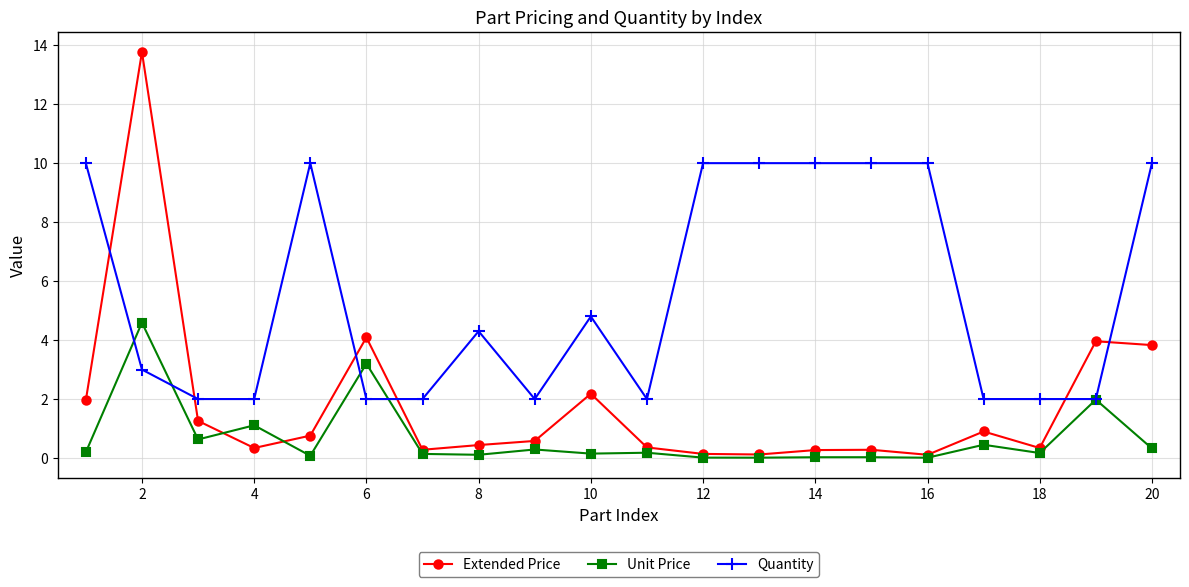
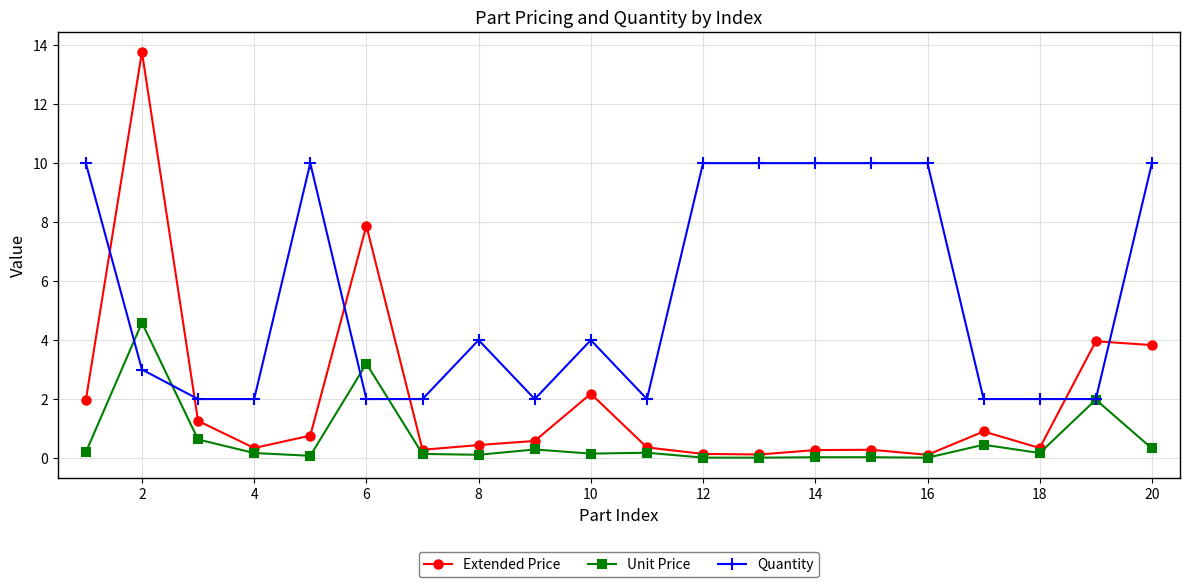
Unit Price, 4: 1.1 -> 0.2
Extended Price, 6: 4.1 -> 7.9
Quantity, 8: 4.3 -> 4.0
Quantity, 10: 4.8 -> 4.0
